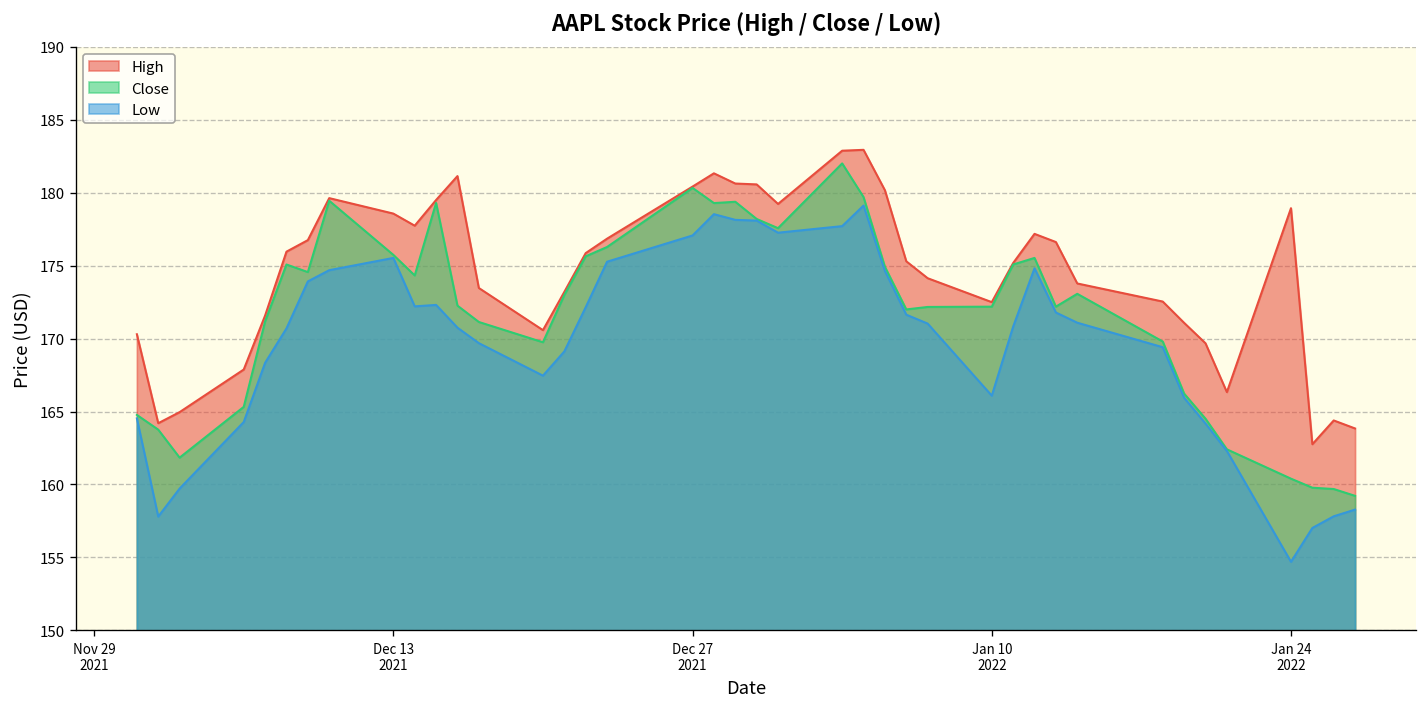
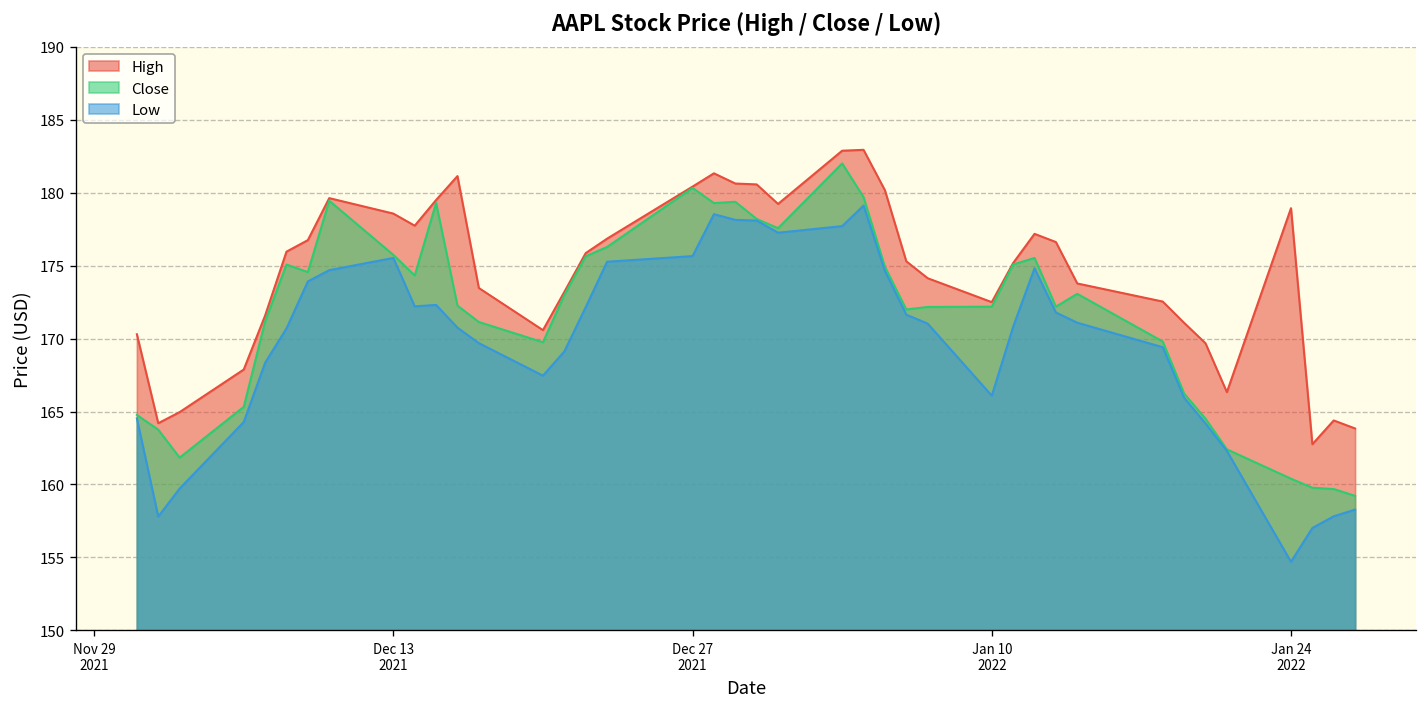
Low, Dec 27 2021: 177.1 -> 175.7
